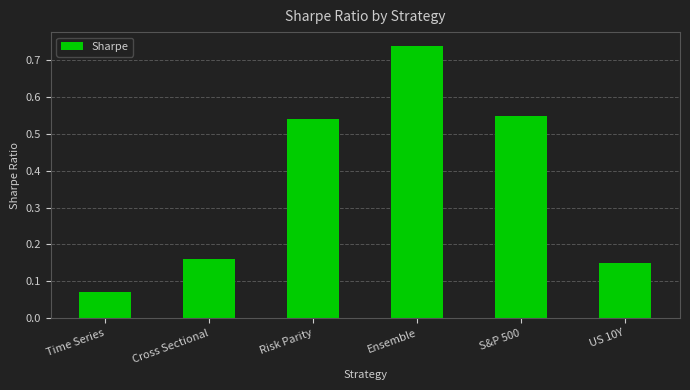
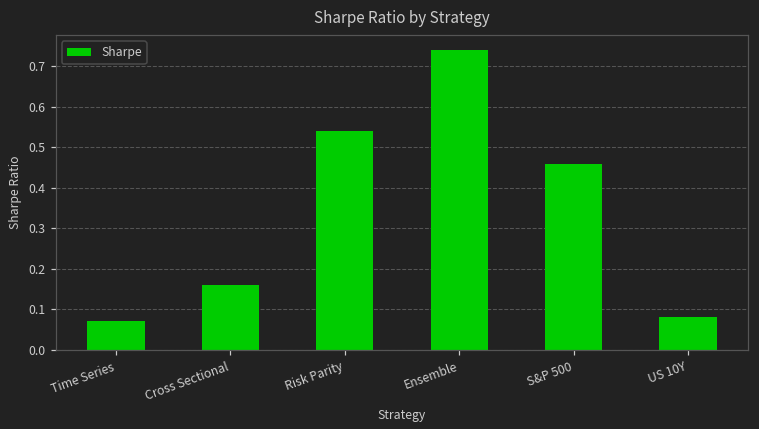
S&P 500: 0.55 -> 0.46
US 10Y: 0.15 -> 0.08
